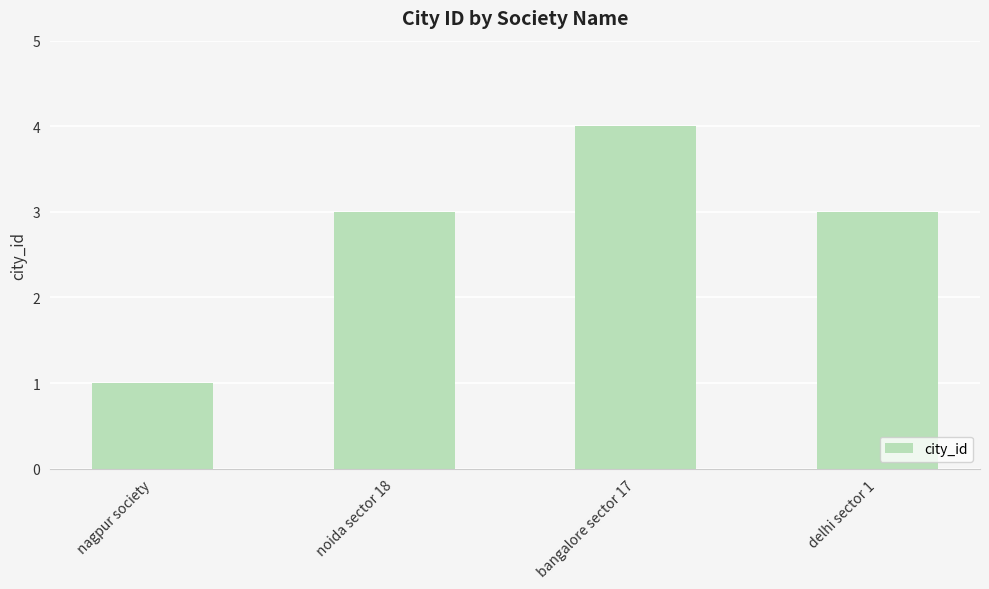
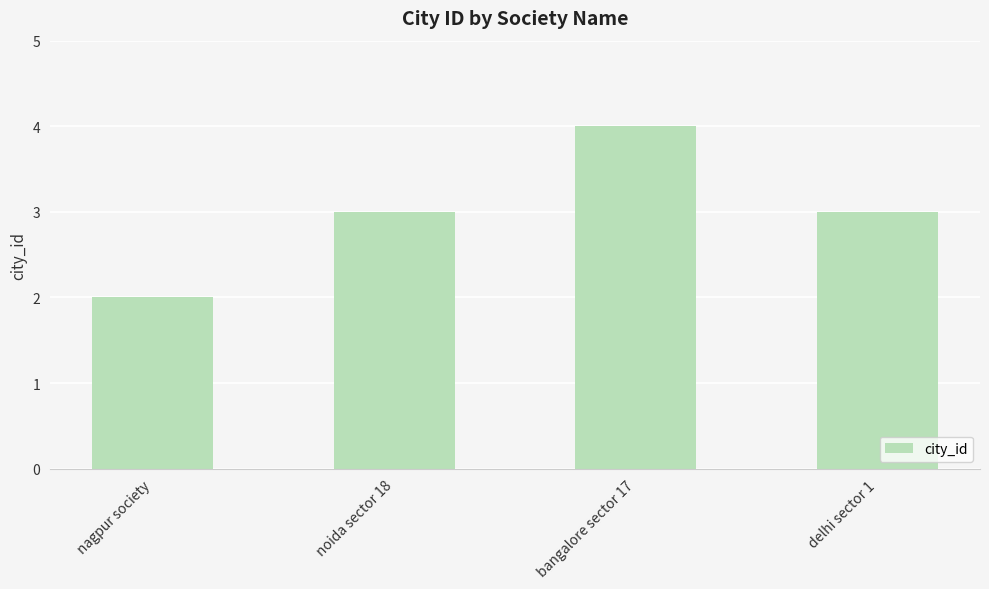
nagpur society: 1 -> 2
